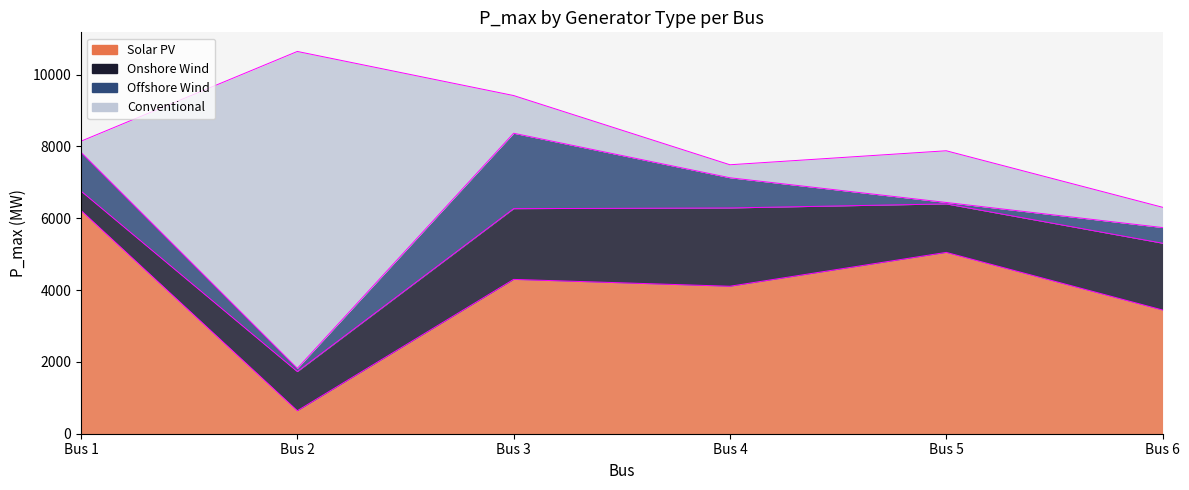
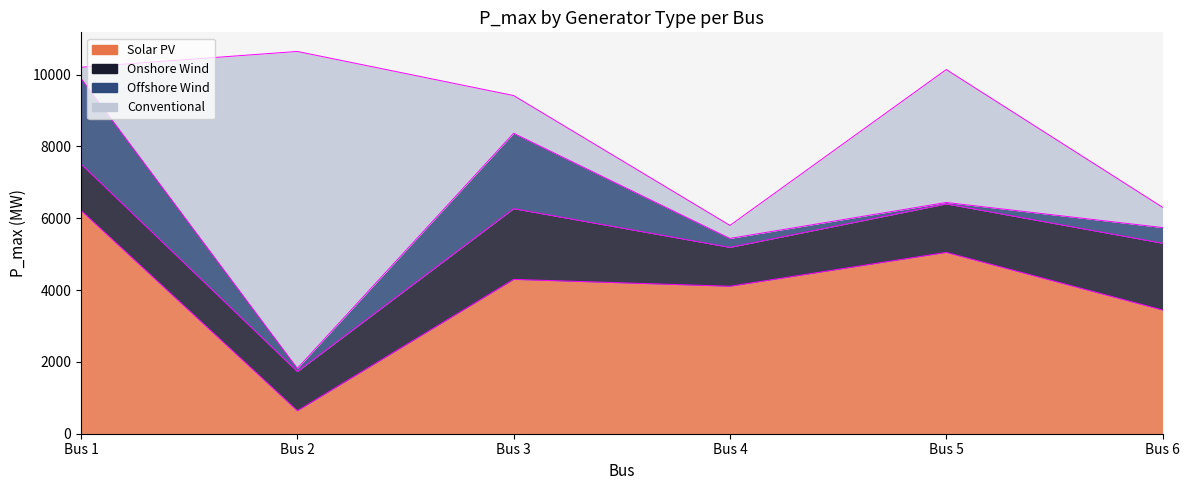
Onshore Wind, Bus 1: 500 -> 1300
Offshore Wind, Bus 1: 1100 -> 2400
Onshore Wind, Bus 4: 2200 -> 1100
Offshore Wind, Bus 4: 800 -> 300
Conventional, Bus 5: 1400 -> 3700
